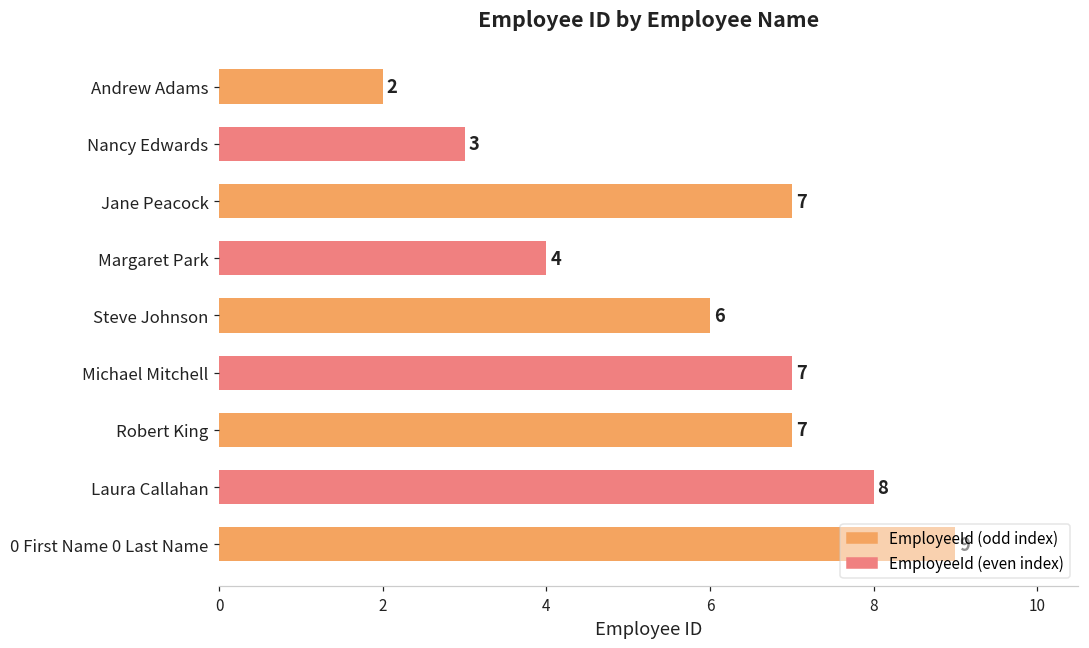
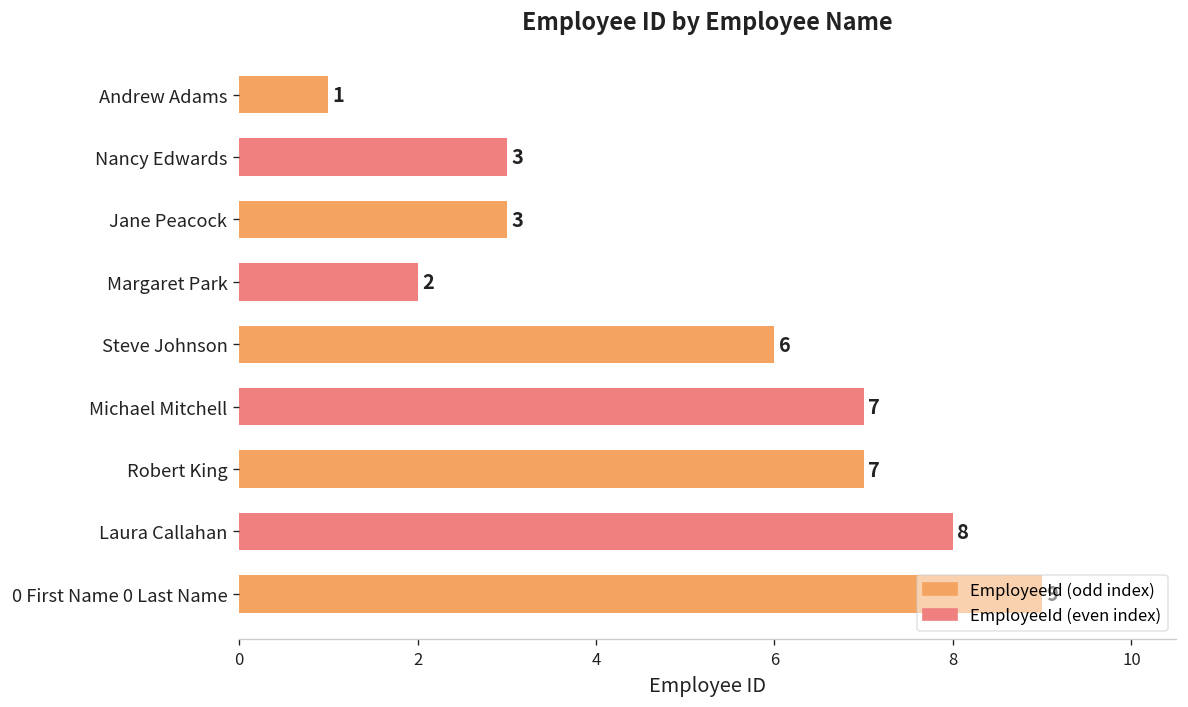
Andrew Adams: 2 -> 1
Jane Peacock: 7 -> 3
Margaret Park: 4 -> 2
